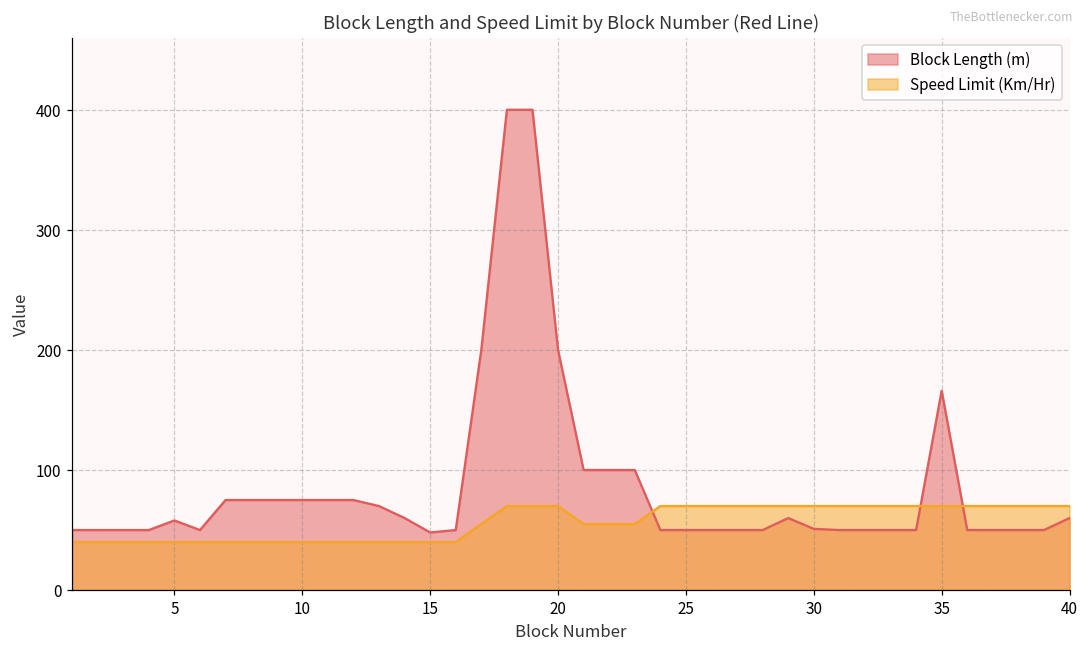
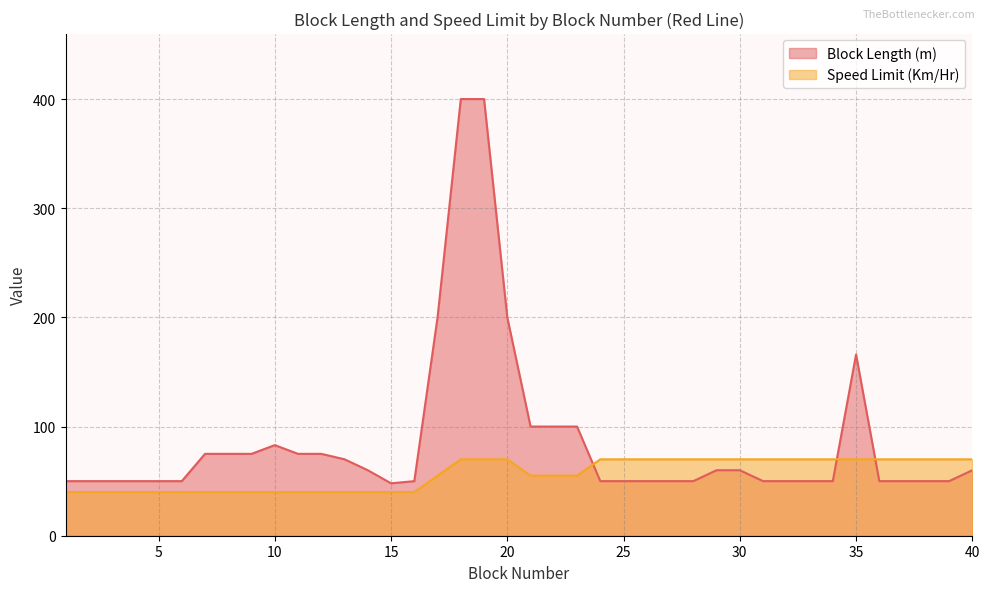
Block Length (m), 5: 58 -> 50
Block Length (m), 10: 75 -> 83
Block Length (m), 30: 51 -> 60
